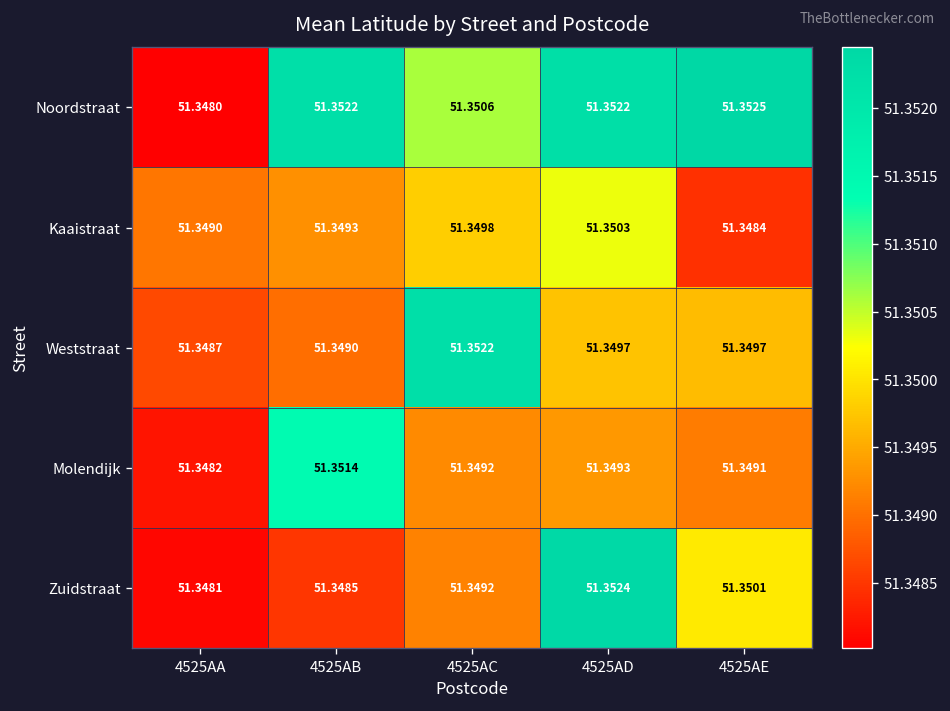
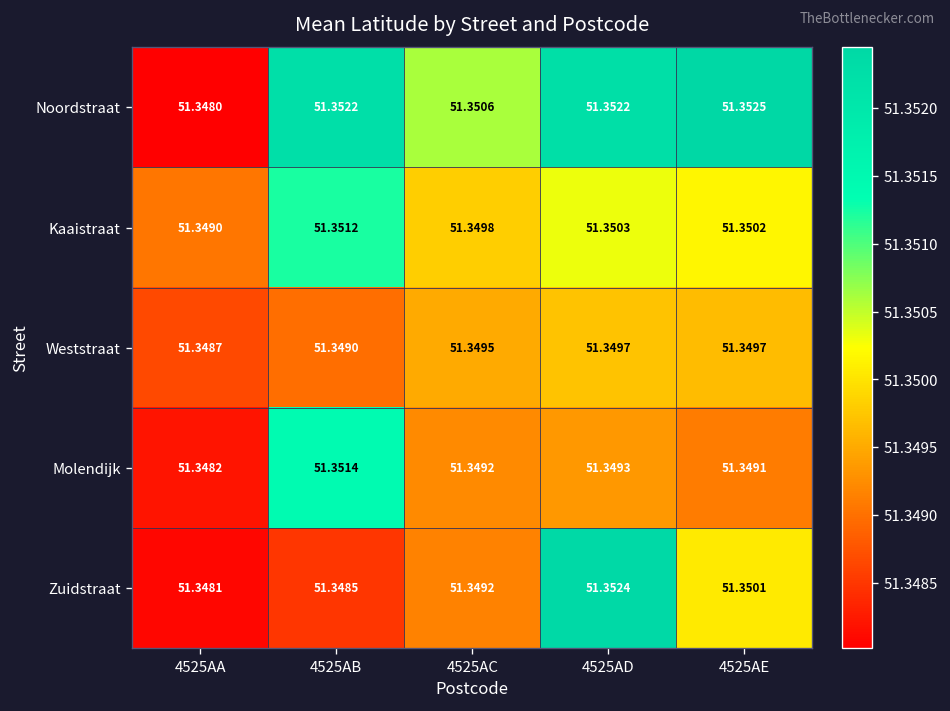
Kaaistraat, 4525AB: 51.3493 -> 51.3512
Kaaistraat, 4525AE: 51.3484 -> 51.3502
Weststraat, 4525AC: 51.3522 -> 51.3495
